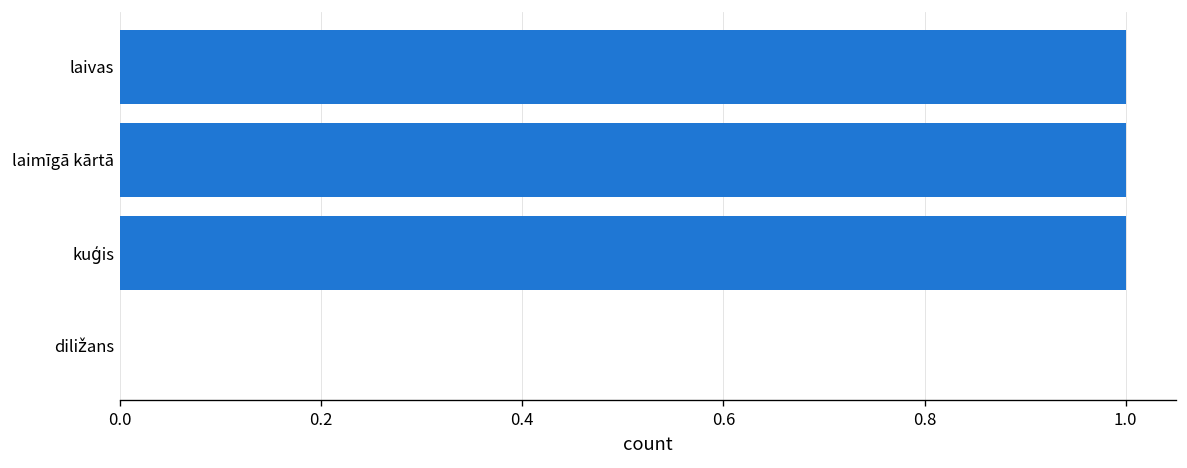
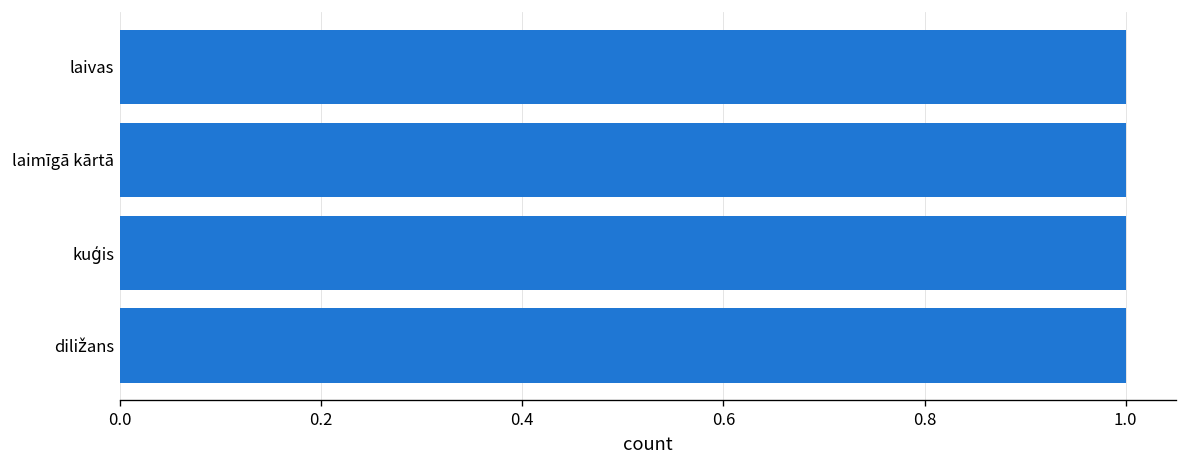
diližans: 0 -> 1
